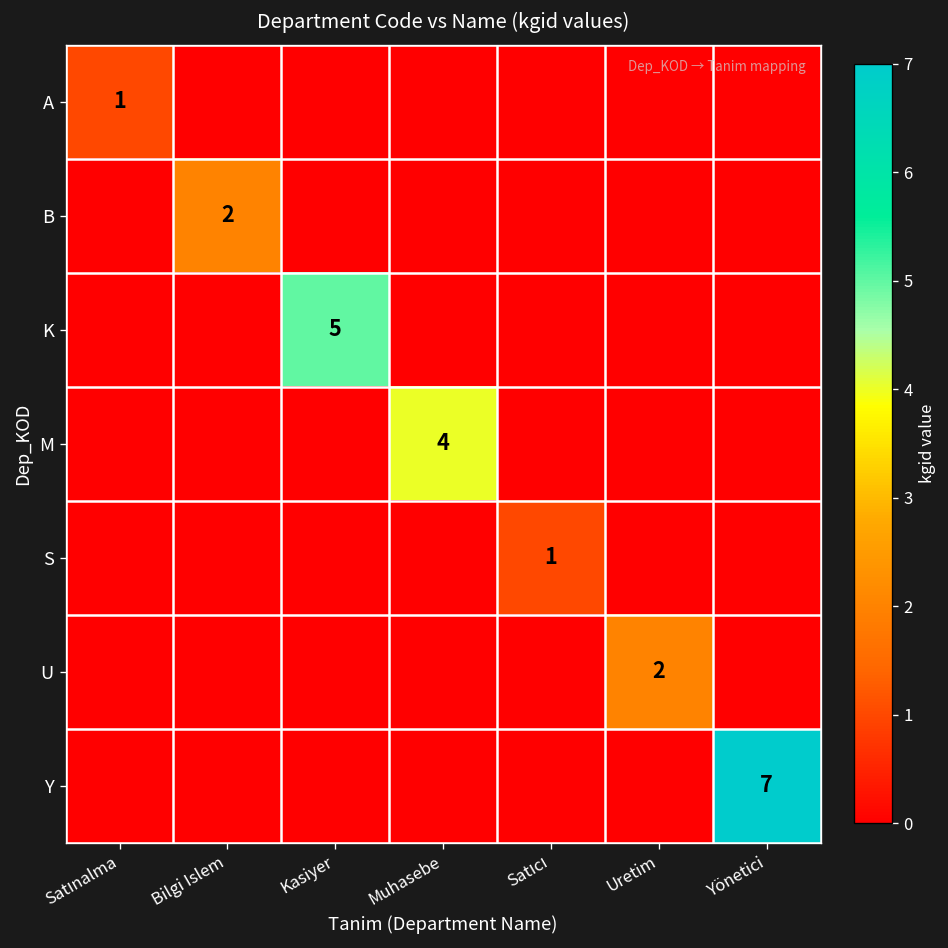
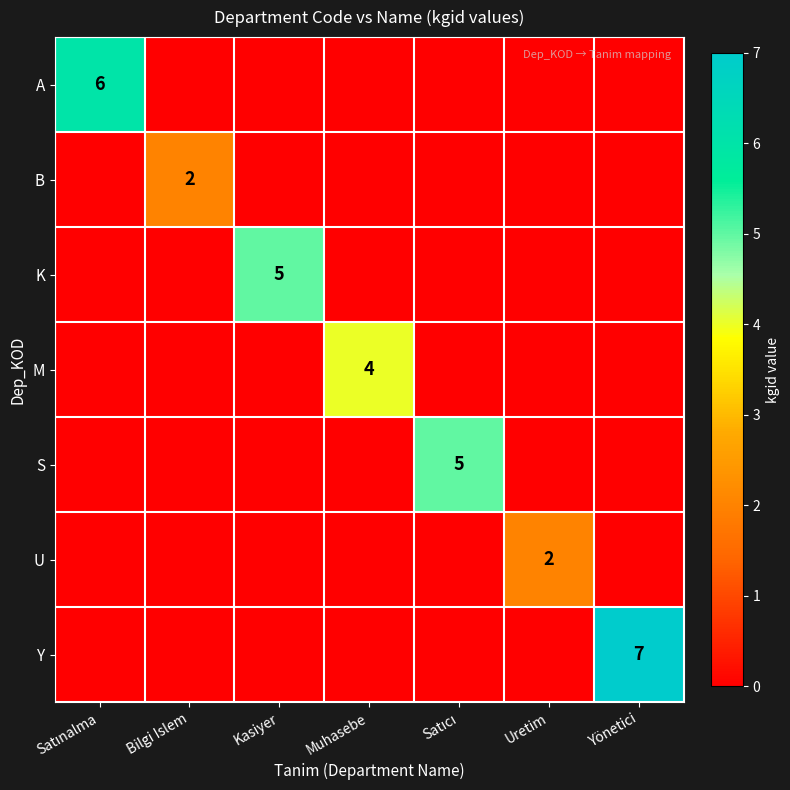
A, Satınalma: 1 -> 6
S, Satıcı: 1 -> 5
